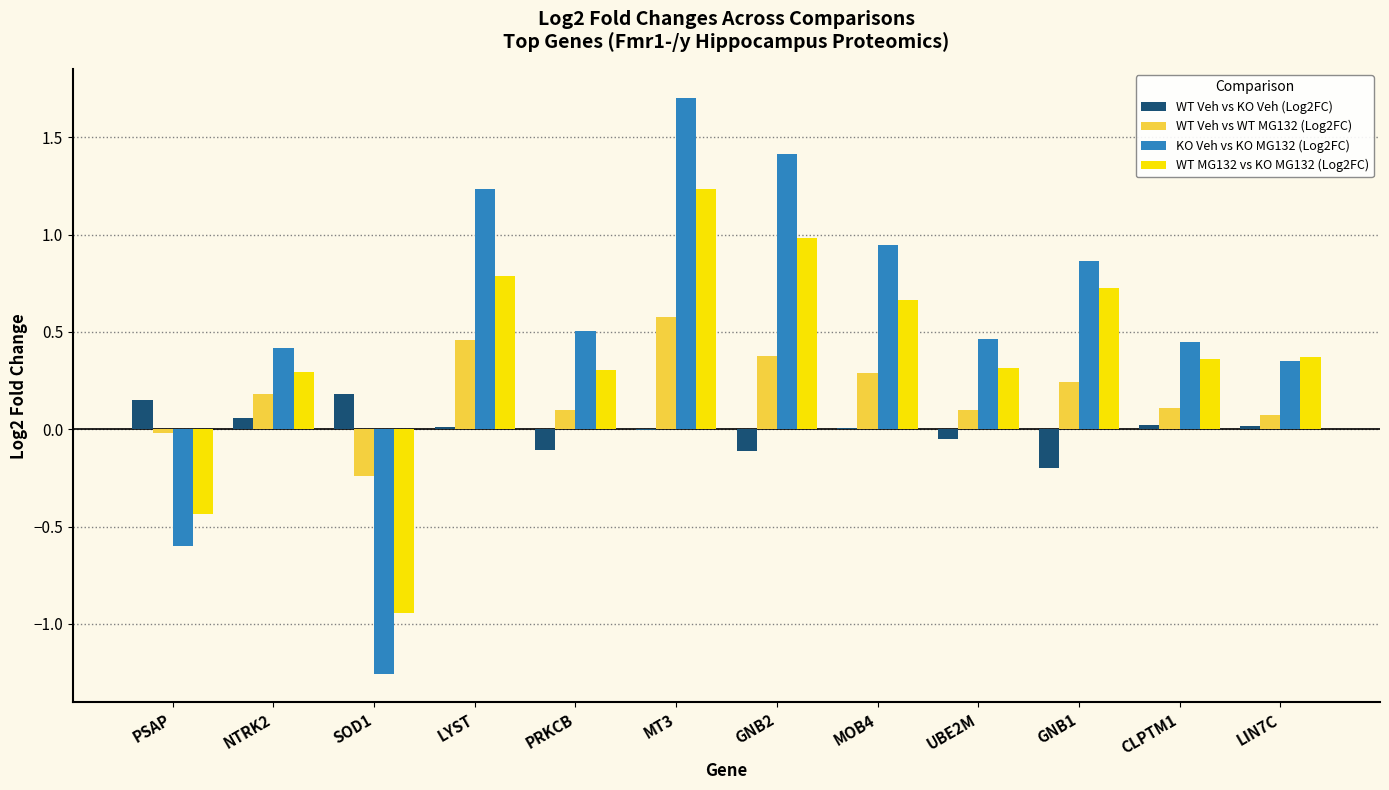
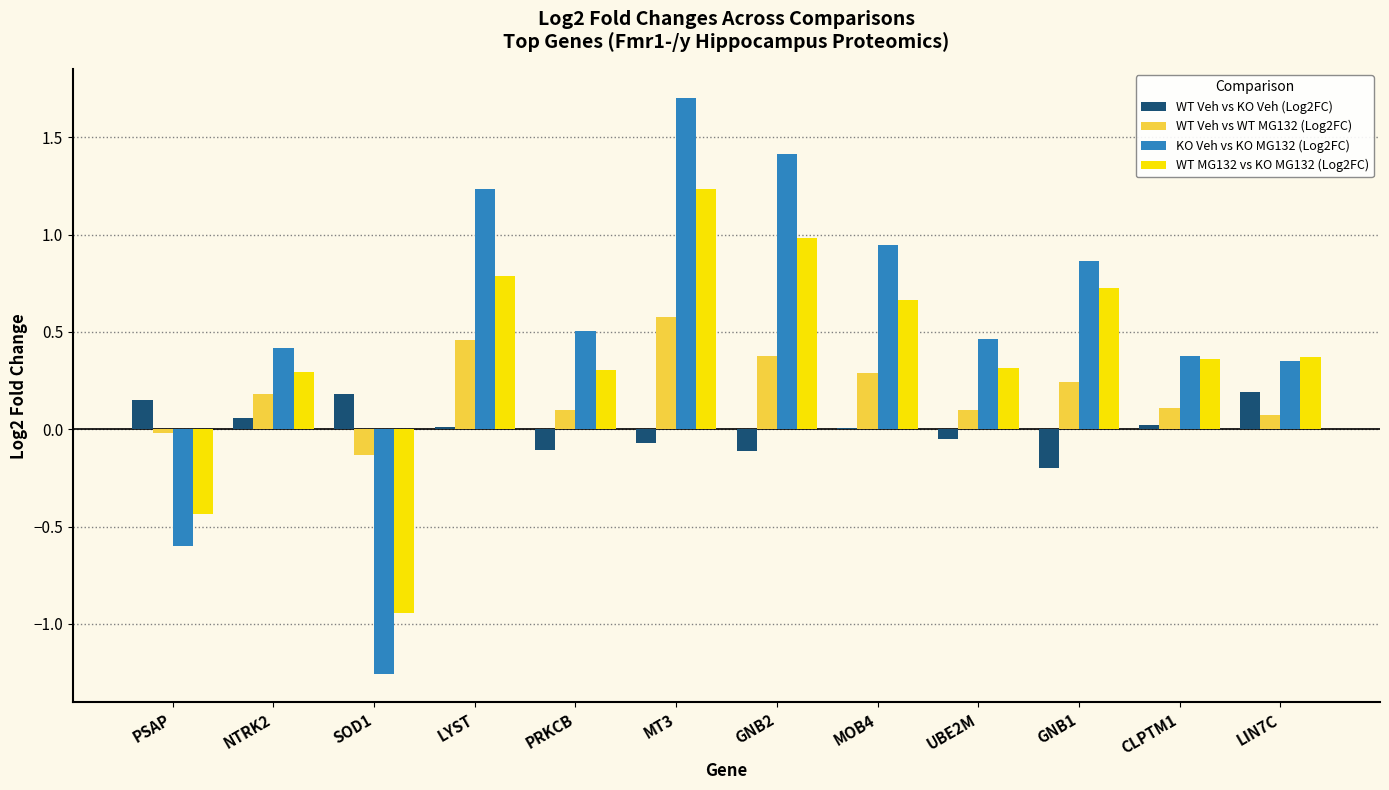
WT Veh vs WT MG132 (Log2FC), SOD1: -0.24 -> -0.13
WT Veh vs KO Veh (Log2FC), MT3: -0.01 -> -0.07
KO Veh vs KO MG132 (Log2FC), CLPTM1: 0.45 -> 0.38
WT Veh vs KO Veh (Log2FC), LIN7C: 0.02 -> 0.19
